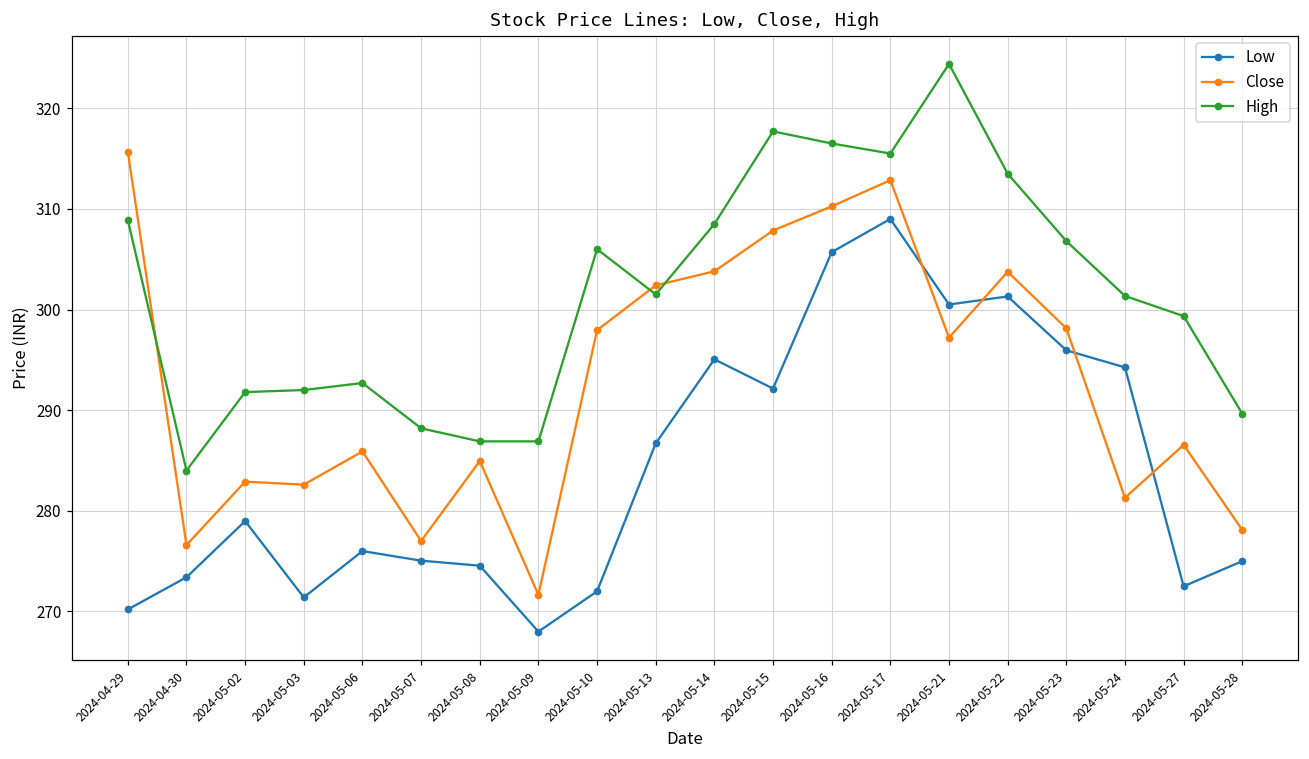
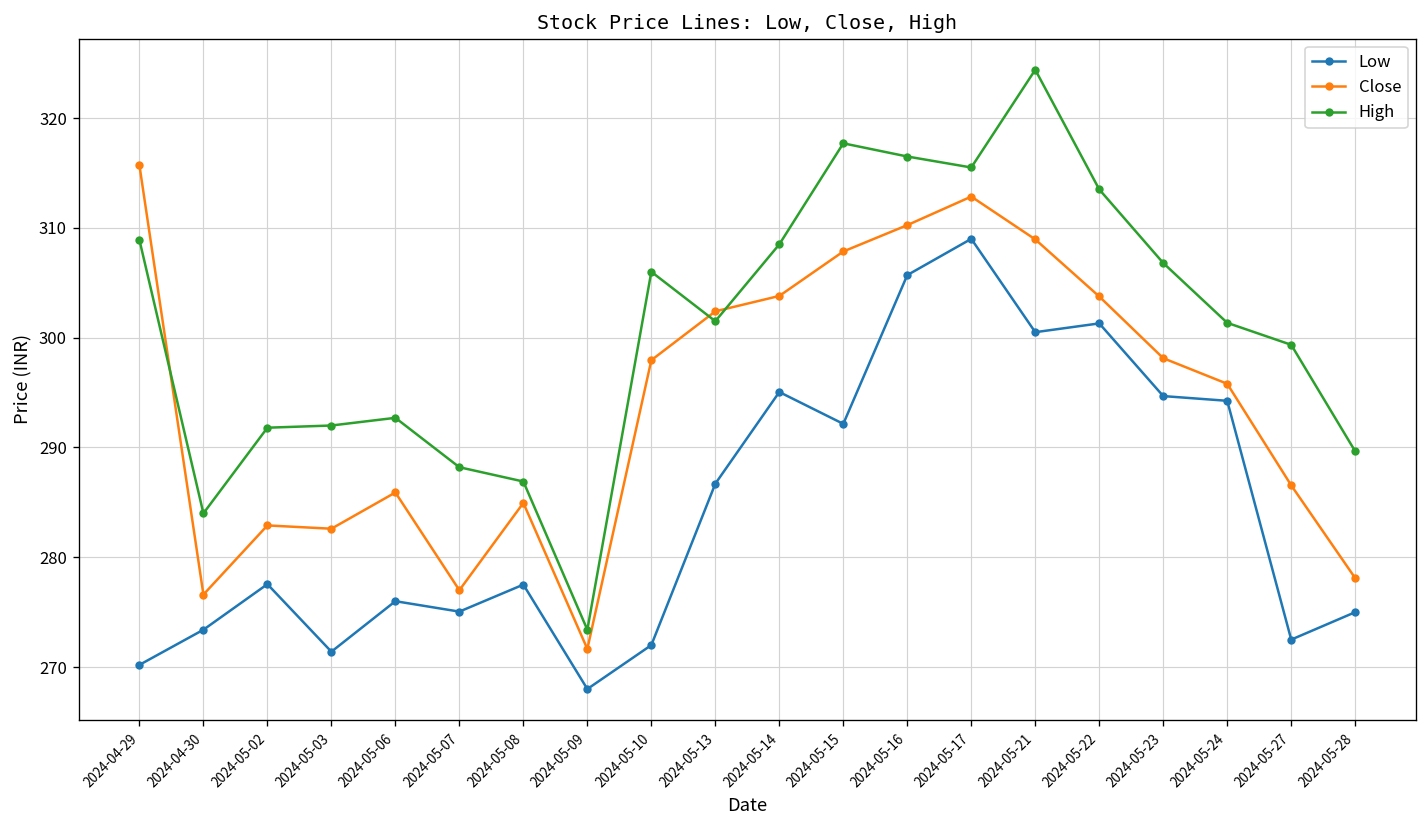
Low, 2024-05-02: 279 -> 278
Low, 2024-05-08: 275 -> 278
High, 2024-05-09: 287 -> 273
Close, 2024-05-21: 297 -> 309
Low, 2024-05-23: 296 -> 295
Close, 2024-05-24: 281 -> 296
